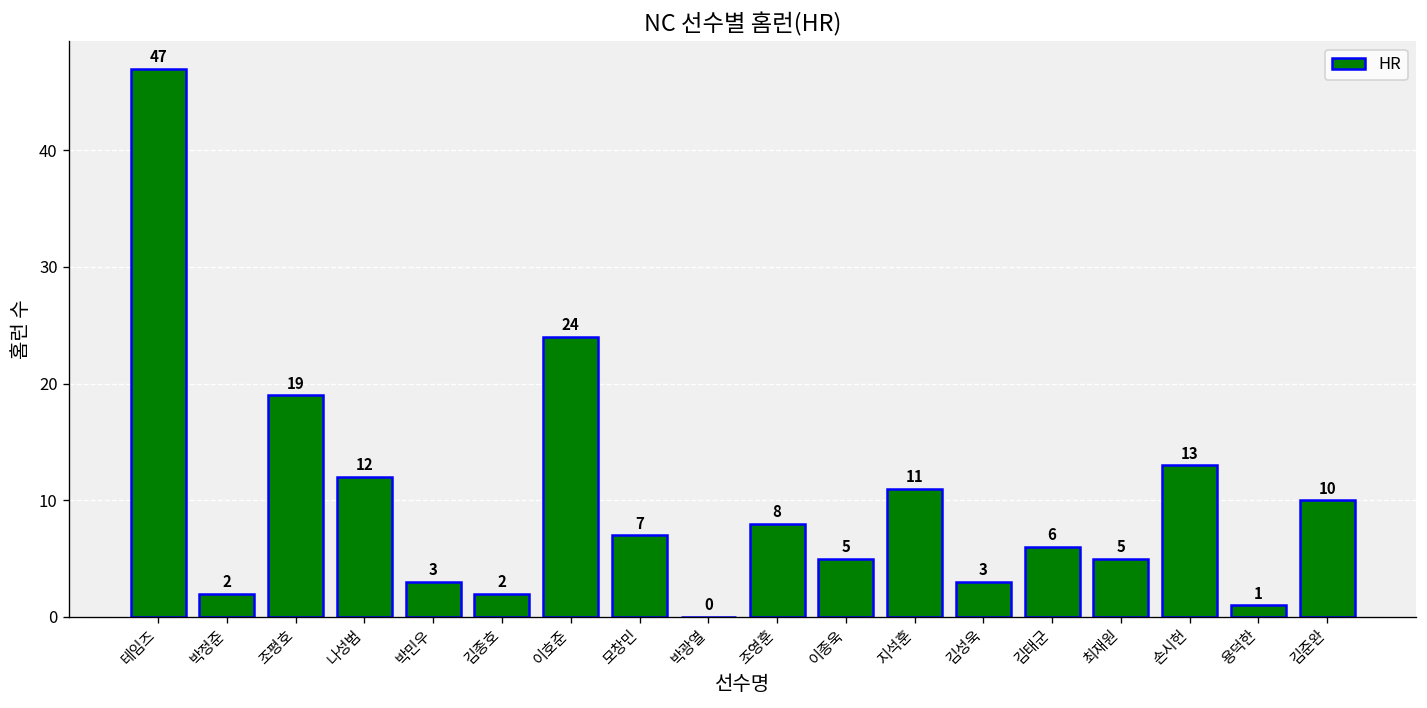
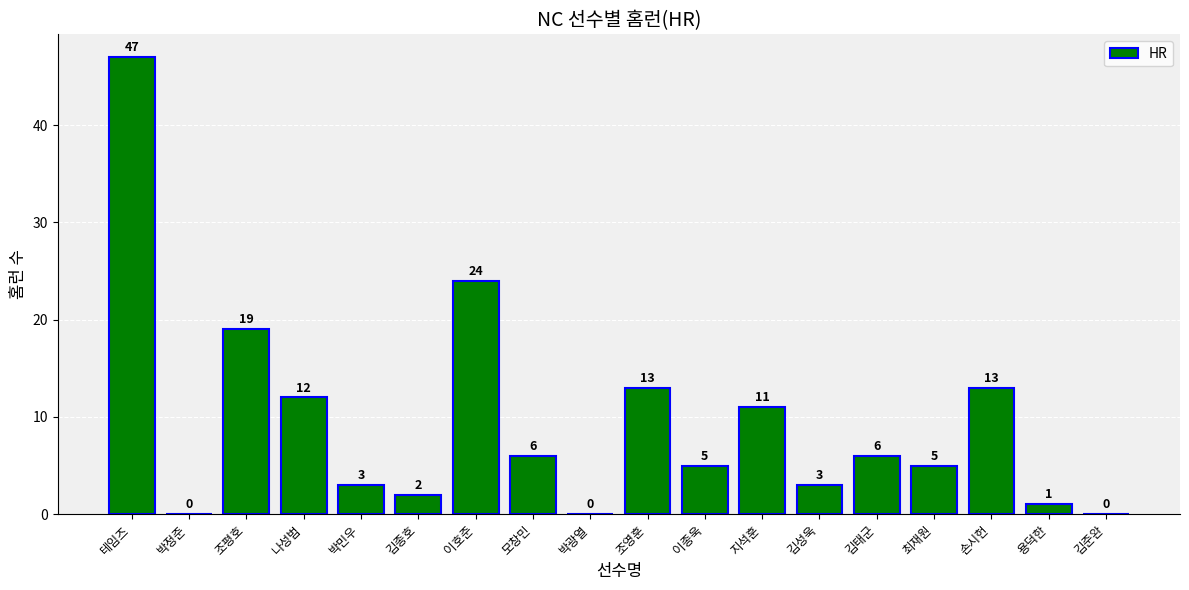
박정준: 2 -> 0
모창민: 7 -> 6
조영훈: 8 -> 13
김준완: 10 -> 0
